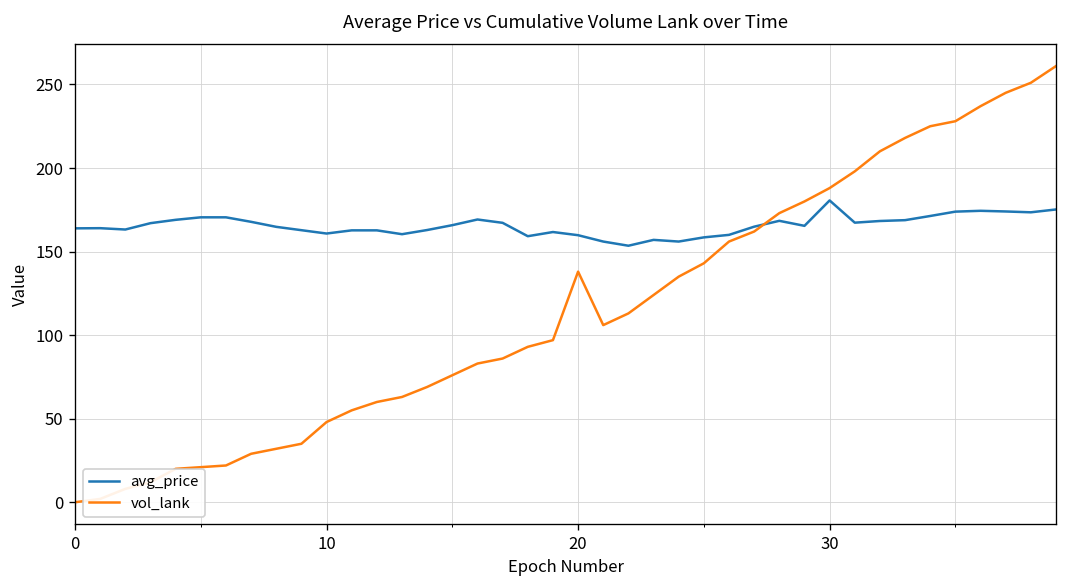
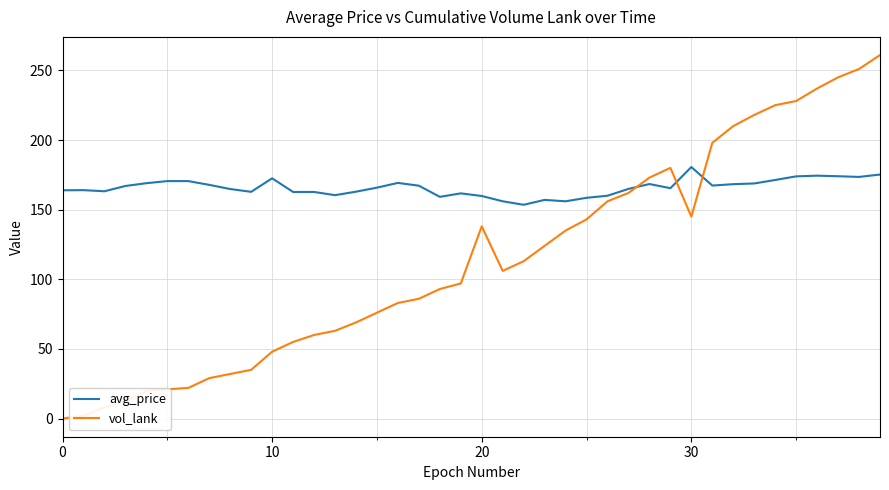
avg_price, 10: 161 -> 173
vol_lank, 30: 188 -> 145
